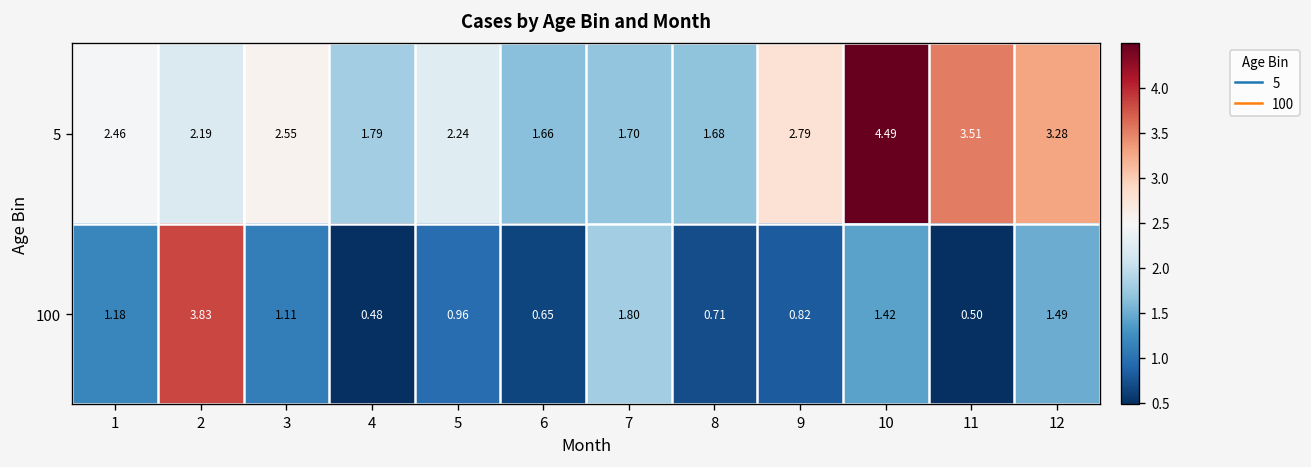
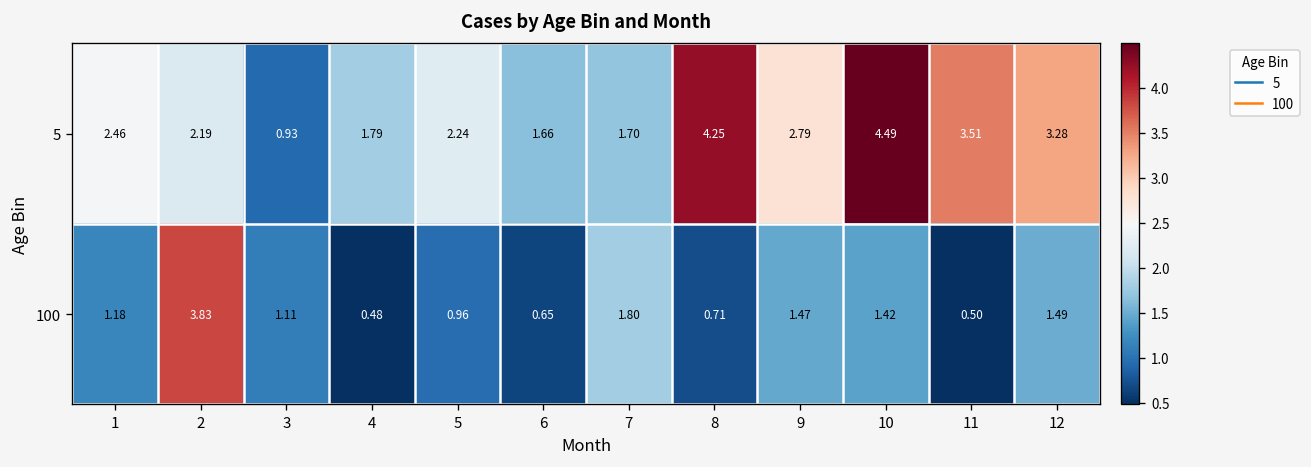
5, 3: 2.55 -> 0.93
5, 8: 1.68 -> 4.25
100, 9: 0.82 -> 1.47
